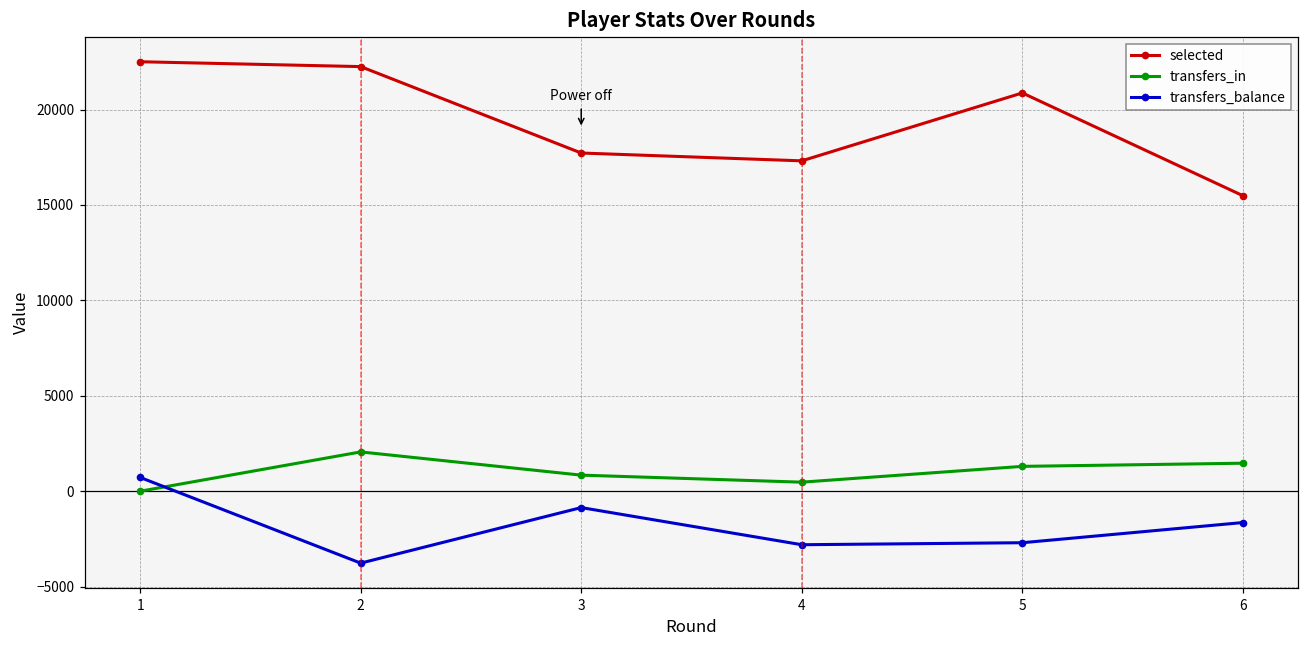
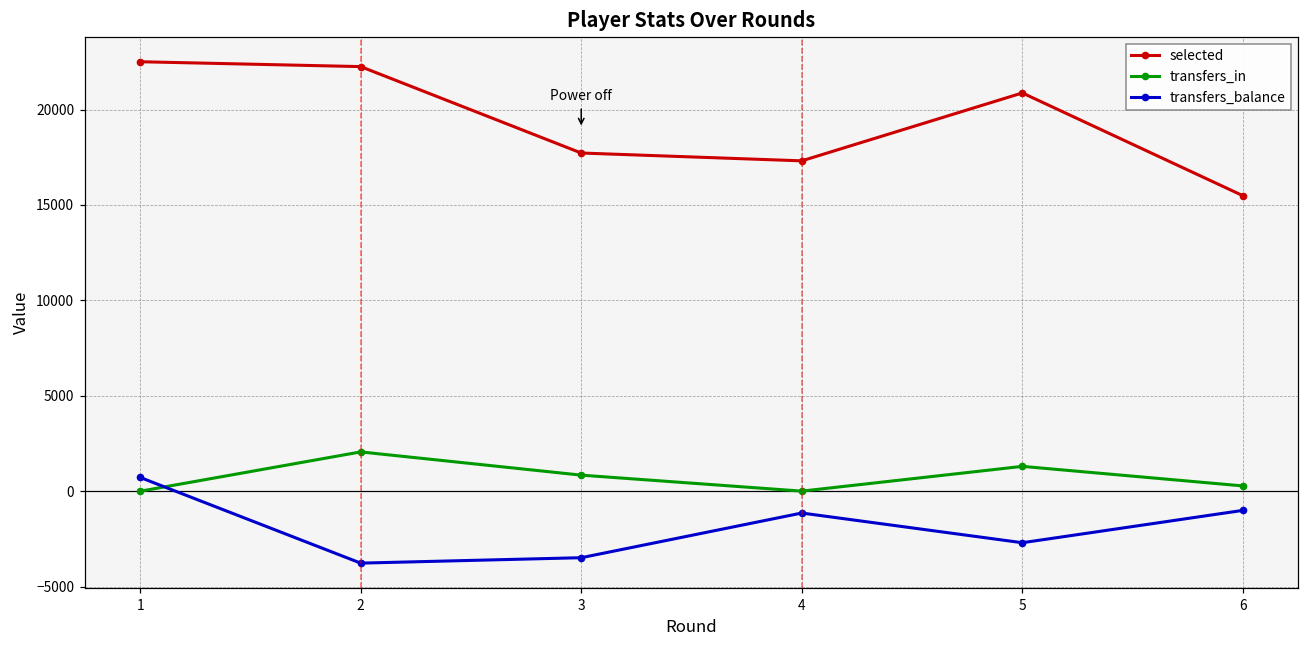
transfers_balance, 3: -900 -> -3500
transfers_in, 4: 500 -> 0
transfers_balance, 4: -2800 -> -1100
transfers_in, 6: 1500 -> 300
transfers_balance, 6: -1600 -> -1000
